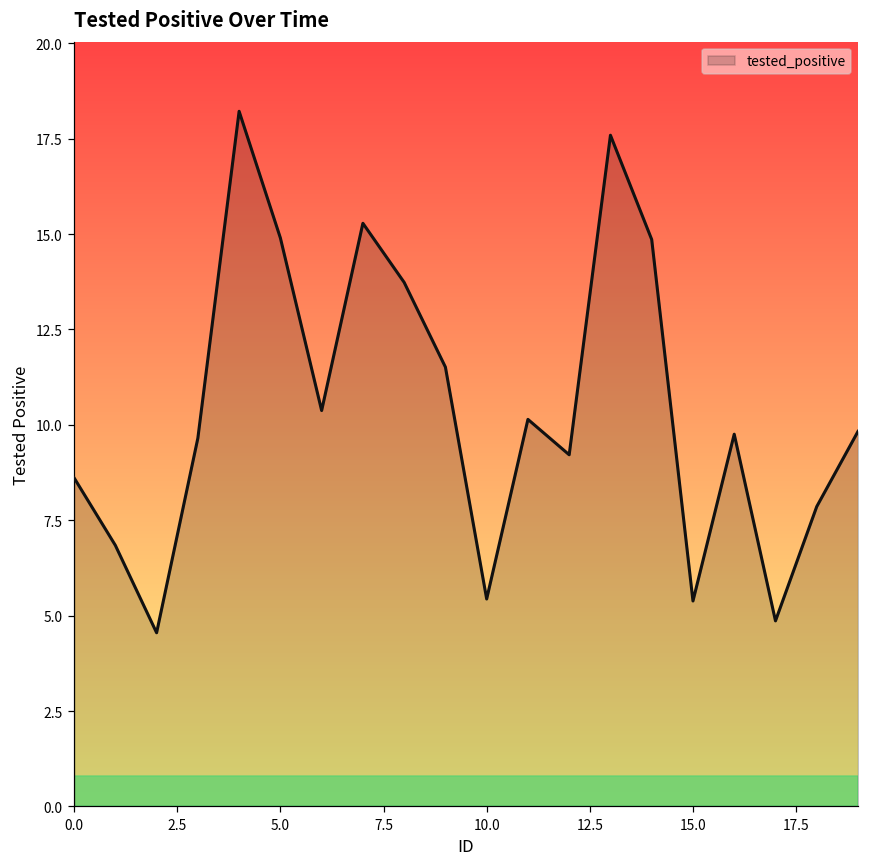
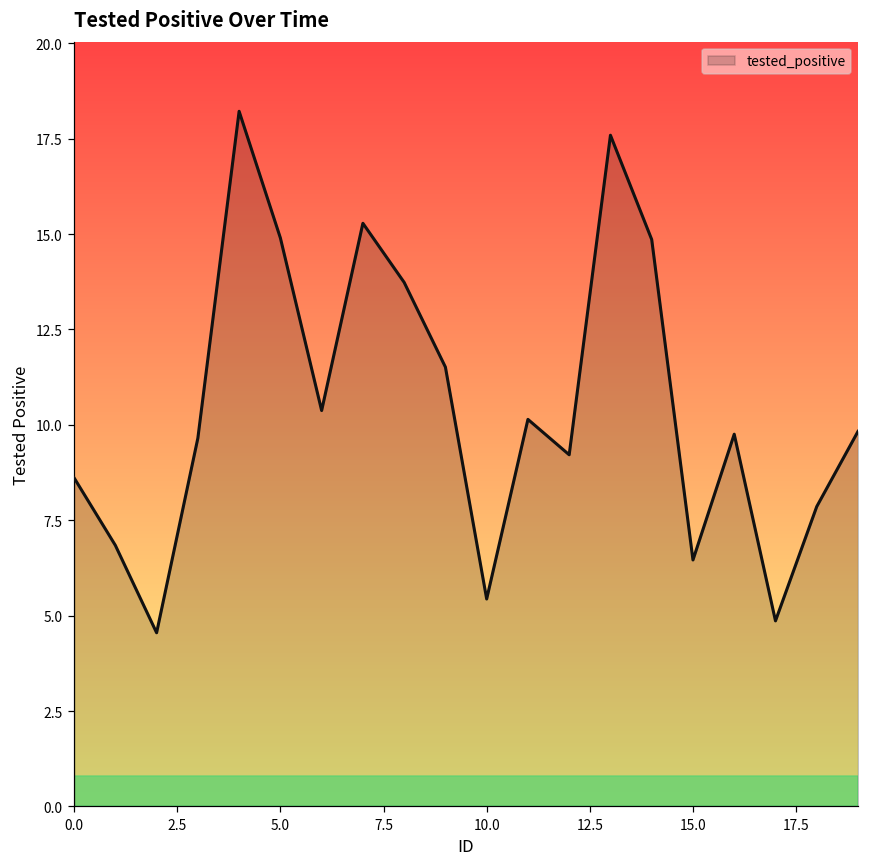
15.0: 5.4 -> 6.5
